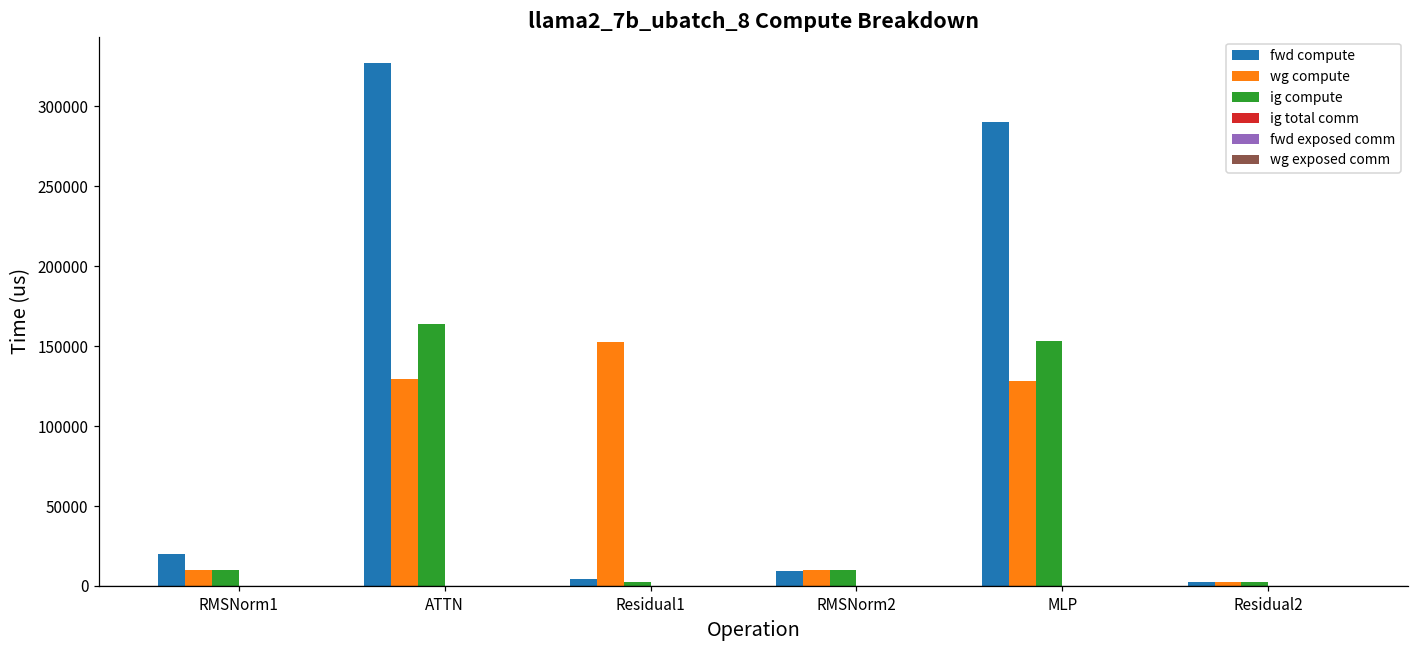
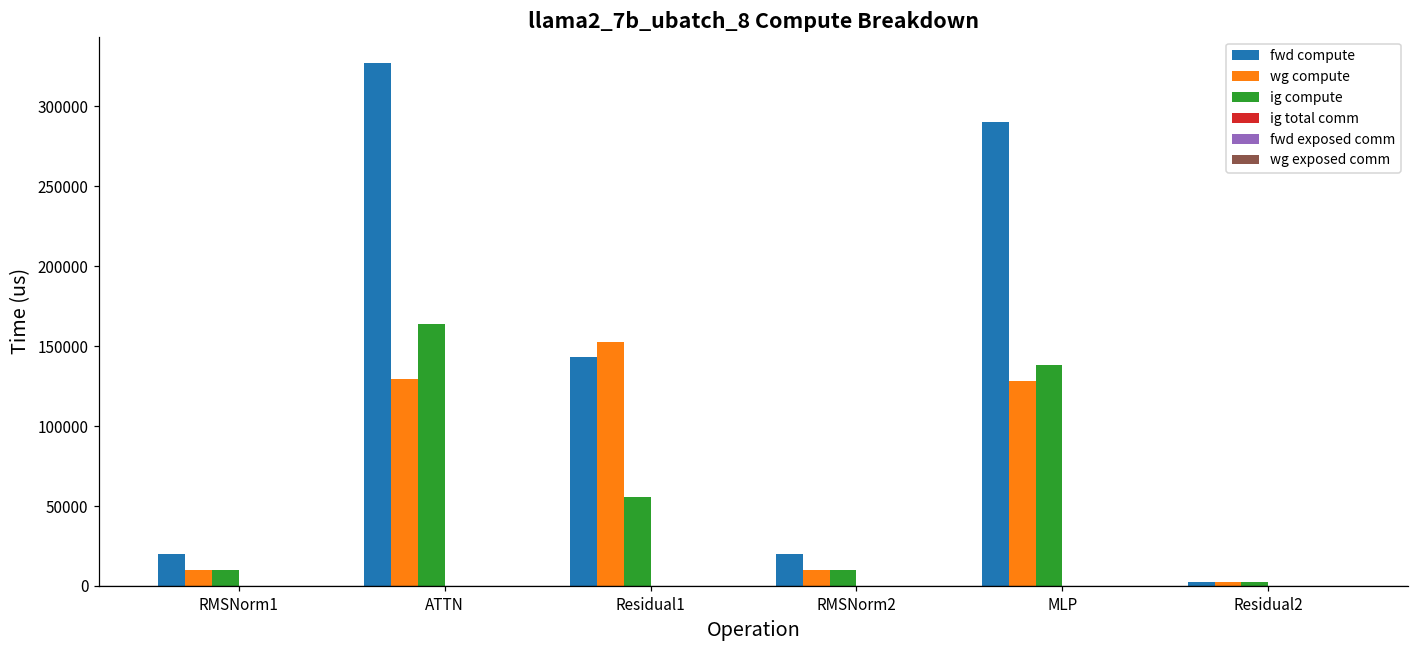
fwd compute, Residual1: 5000 -> 143000
ig compute, Residual1: 2000 -> 56000
fwd compute, RMSNorm2: 10000 -> 20000
ig compute, MLP: 153000 -> 138000
